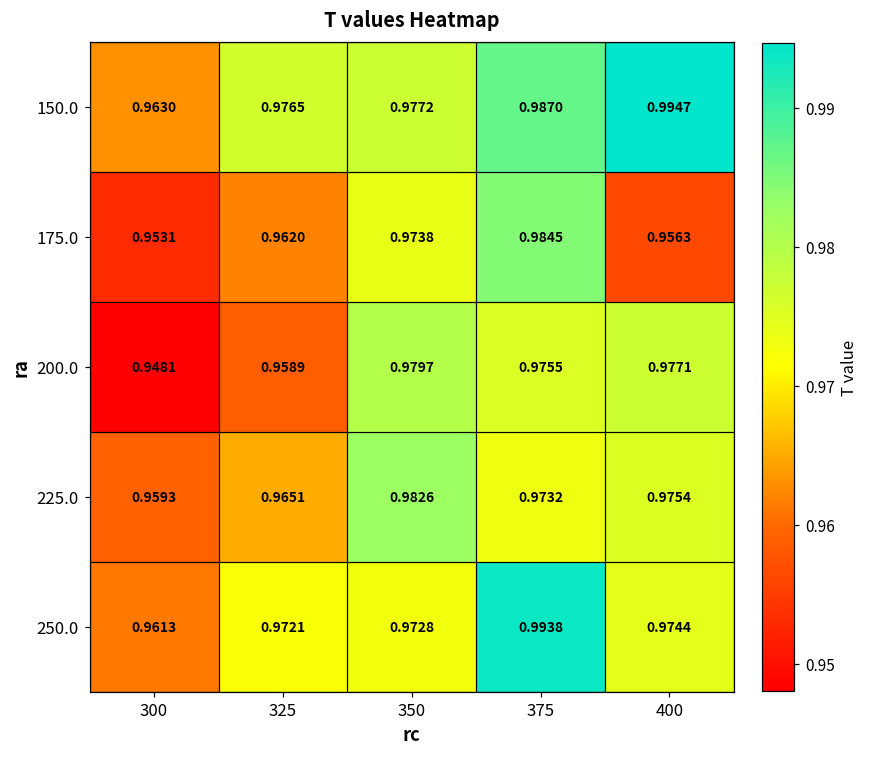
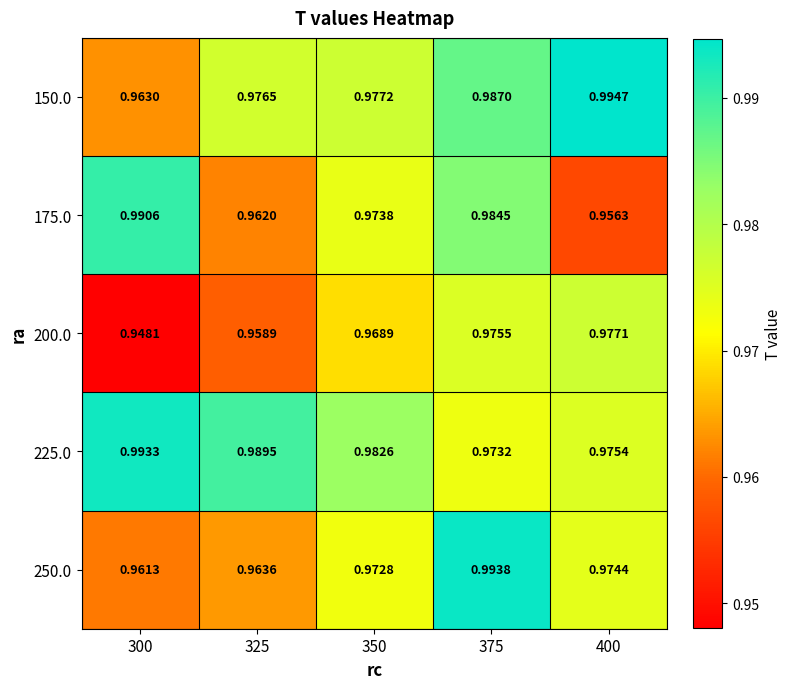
175.0, 300: 0.9531 -> 0.9906
200.0, 350: 0.9797 -> 0.9689
225.0, 300: 0.9593 -> 0.9933
225.0, 325: 0.9651 -> 0.9895
250.0, 325: 0.9721 -> 0.9636
